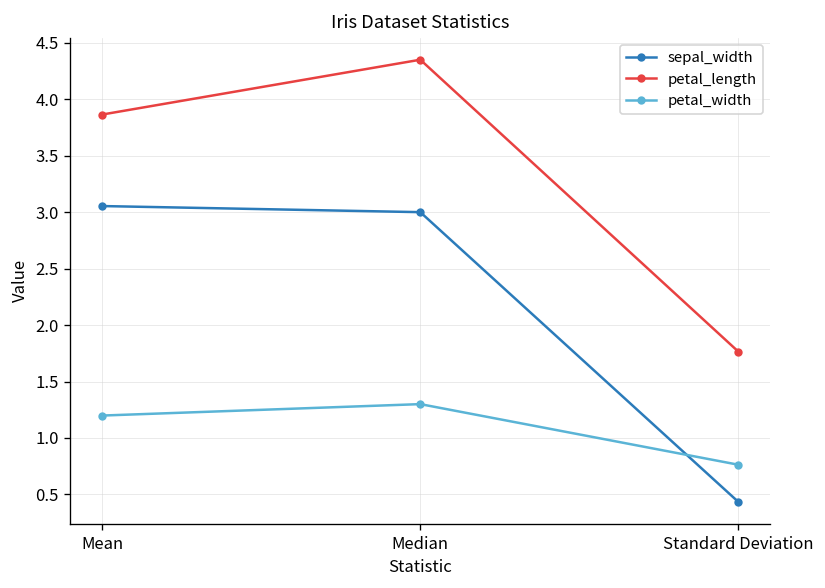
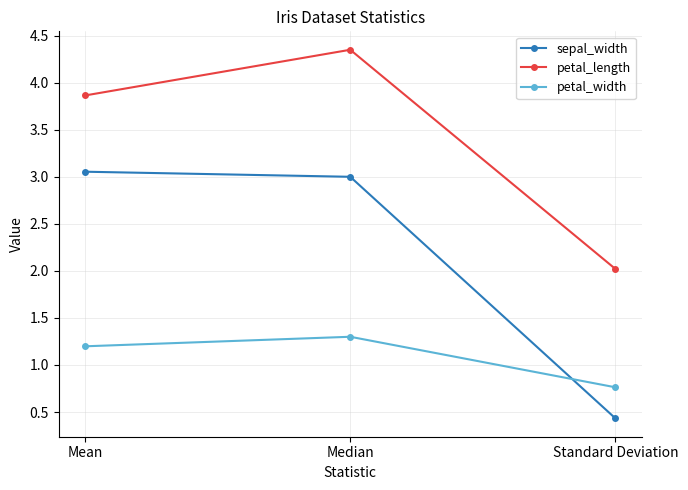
petal_length, Standard Deviation: 1.8 -> 2.0
